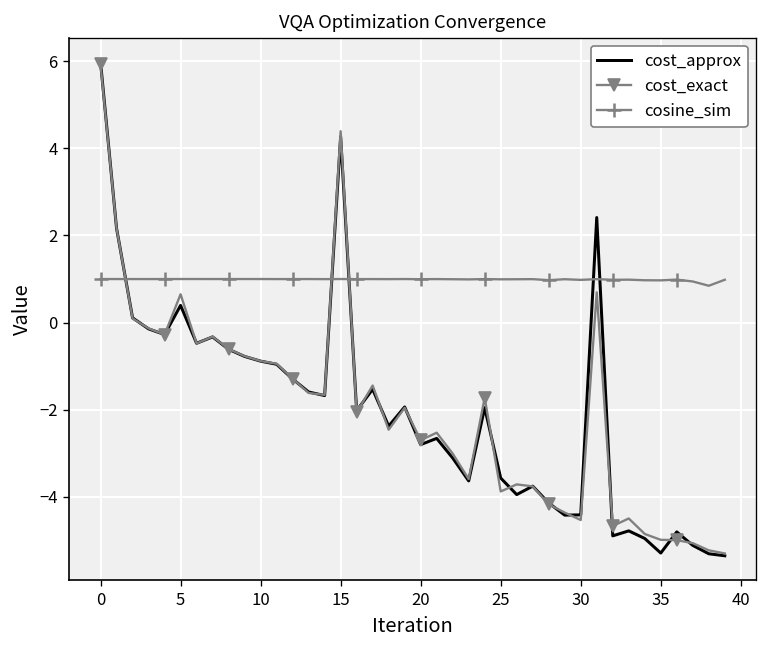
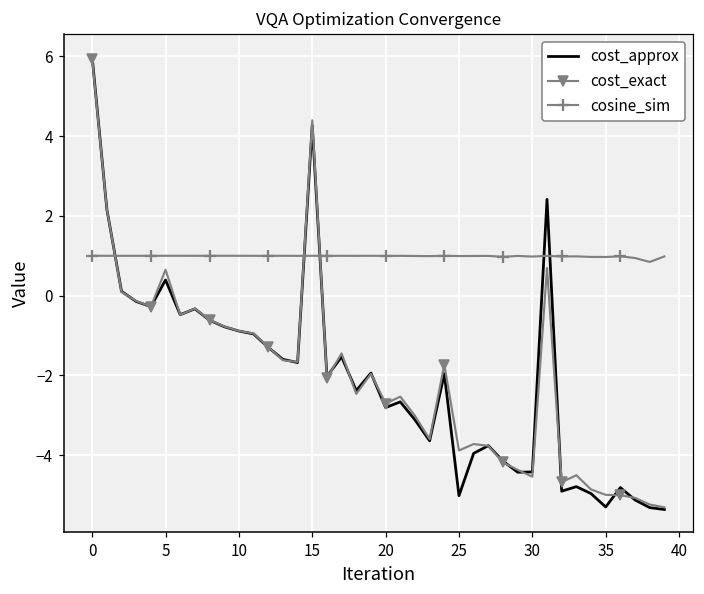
cost_approx, 25: -3.6 -> -5.0
